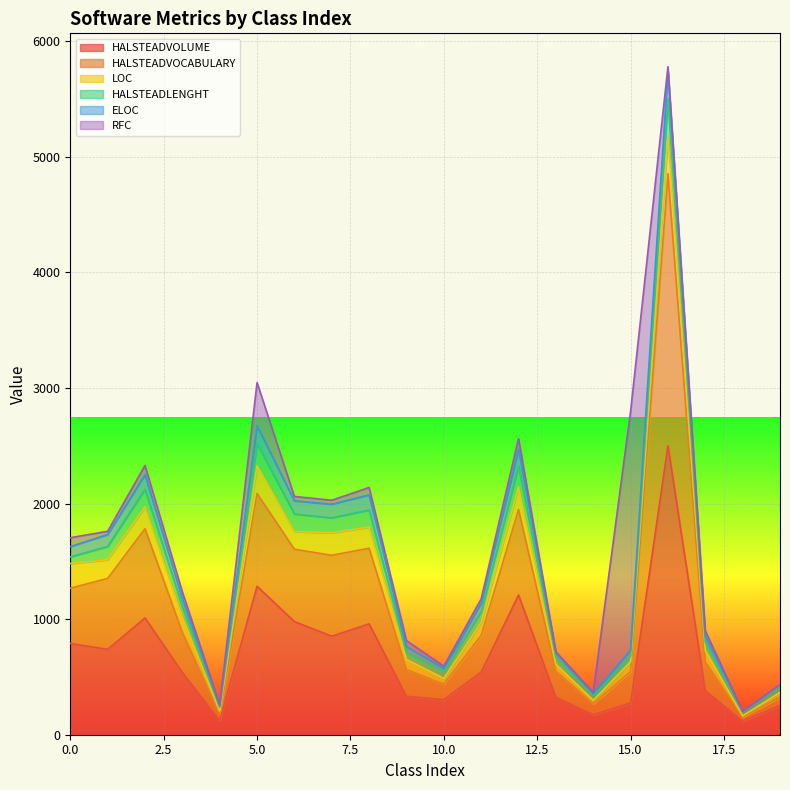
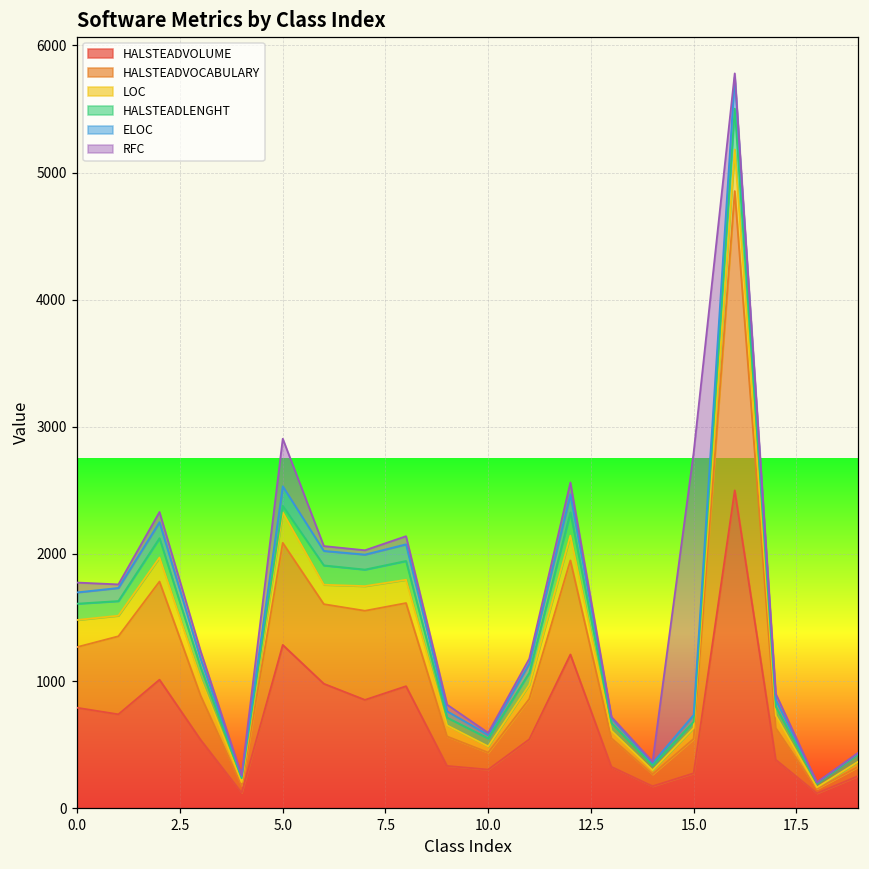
HALSTEADLENGHT, 0.0: 60 -> 130
HALSTEADLENGHT, 5.0: 190 -> 50
